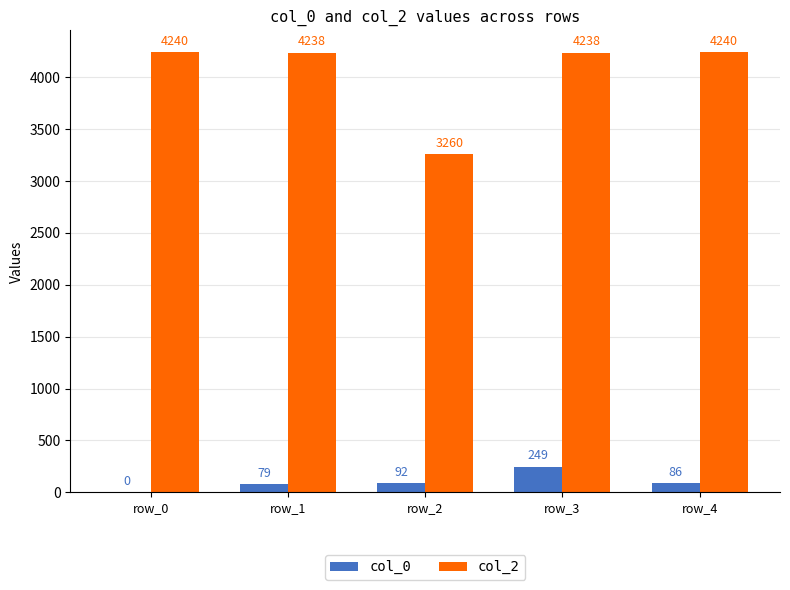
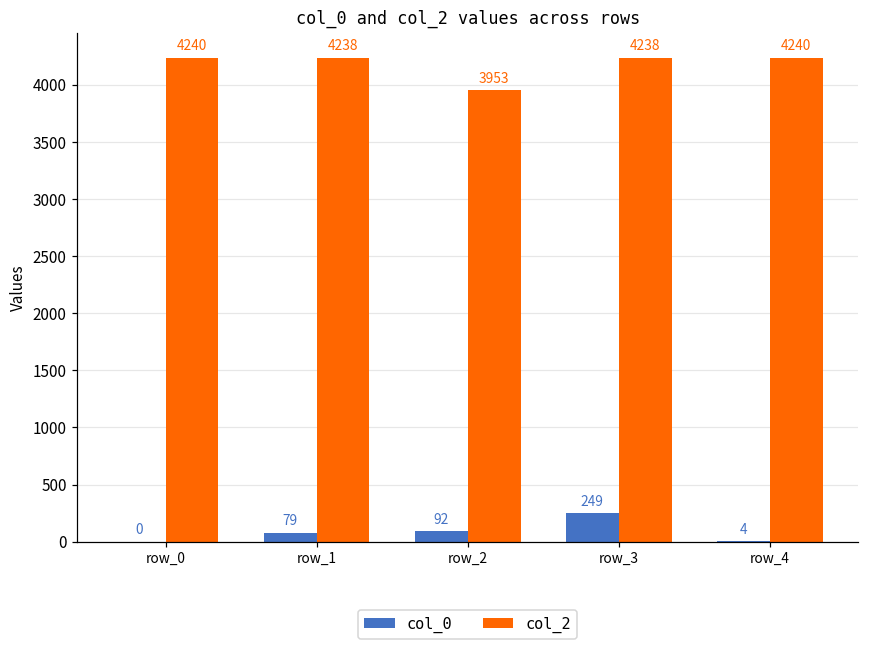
col_2, row_2: 3260 -> 3953
col_0, row_4: 86 -> 4
